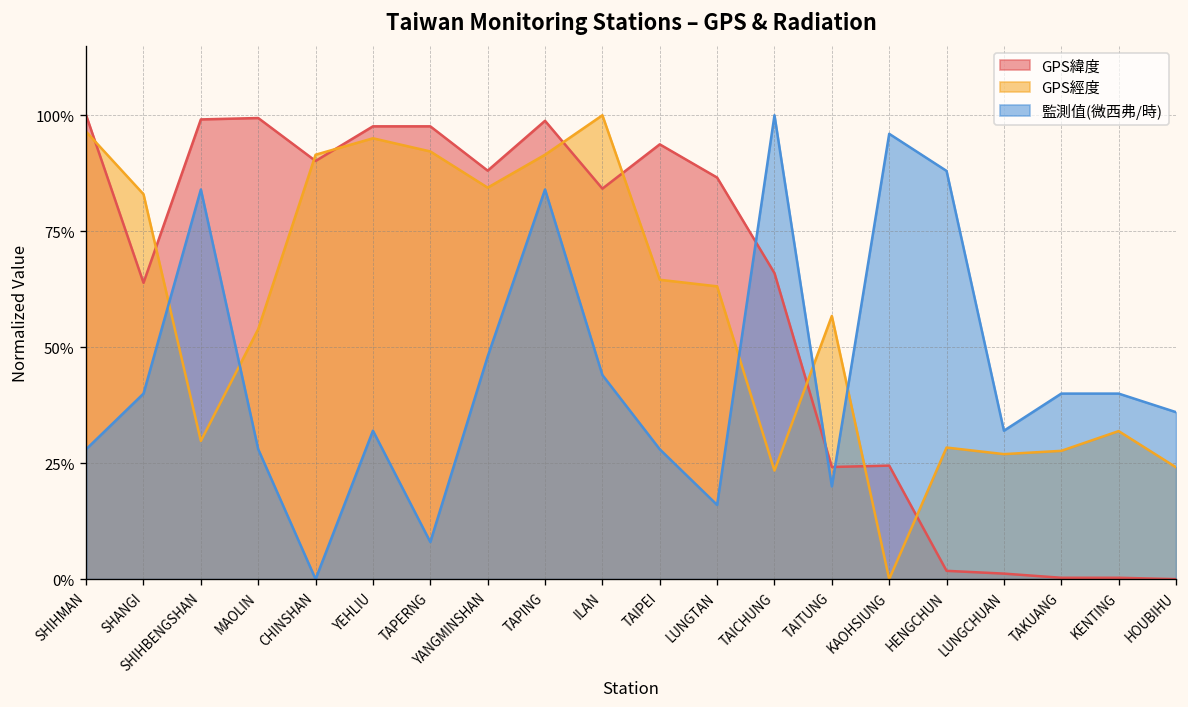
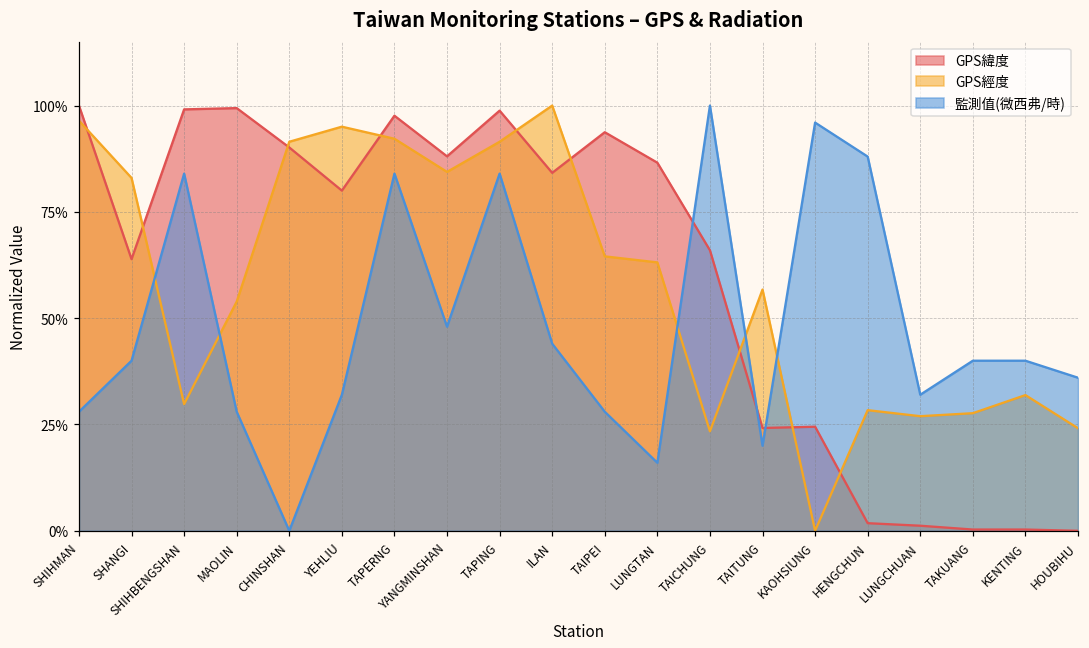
GPS緯度, YEHLIU: 98% -> 80%
監測值(微西弗/時), TAPERNG: 8% -> 84%
